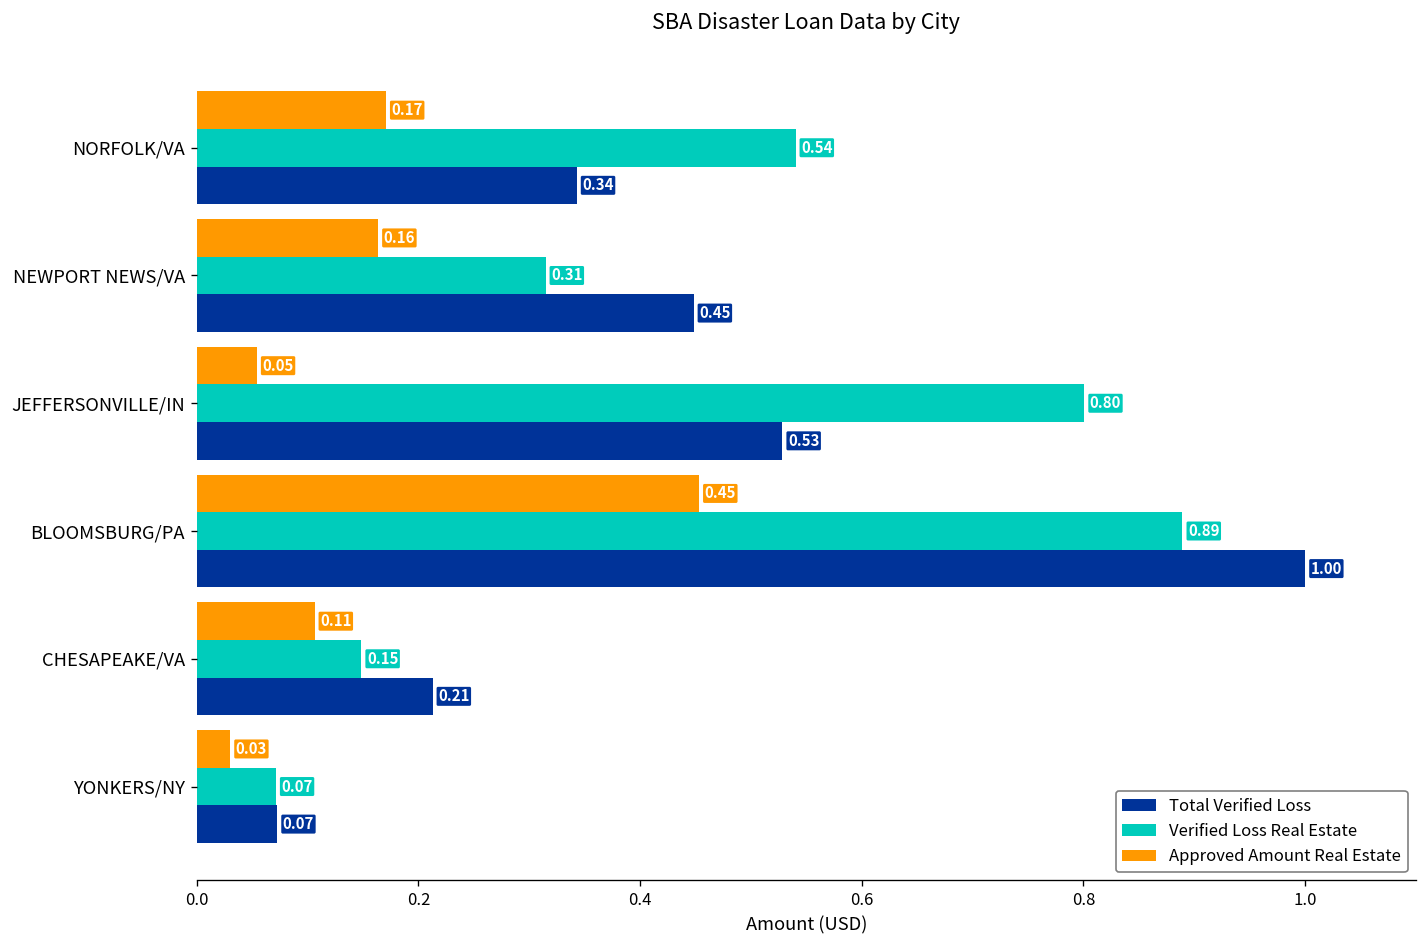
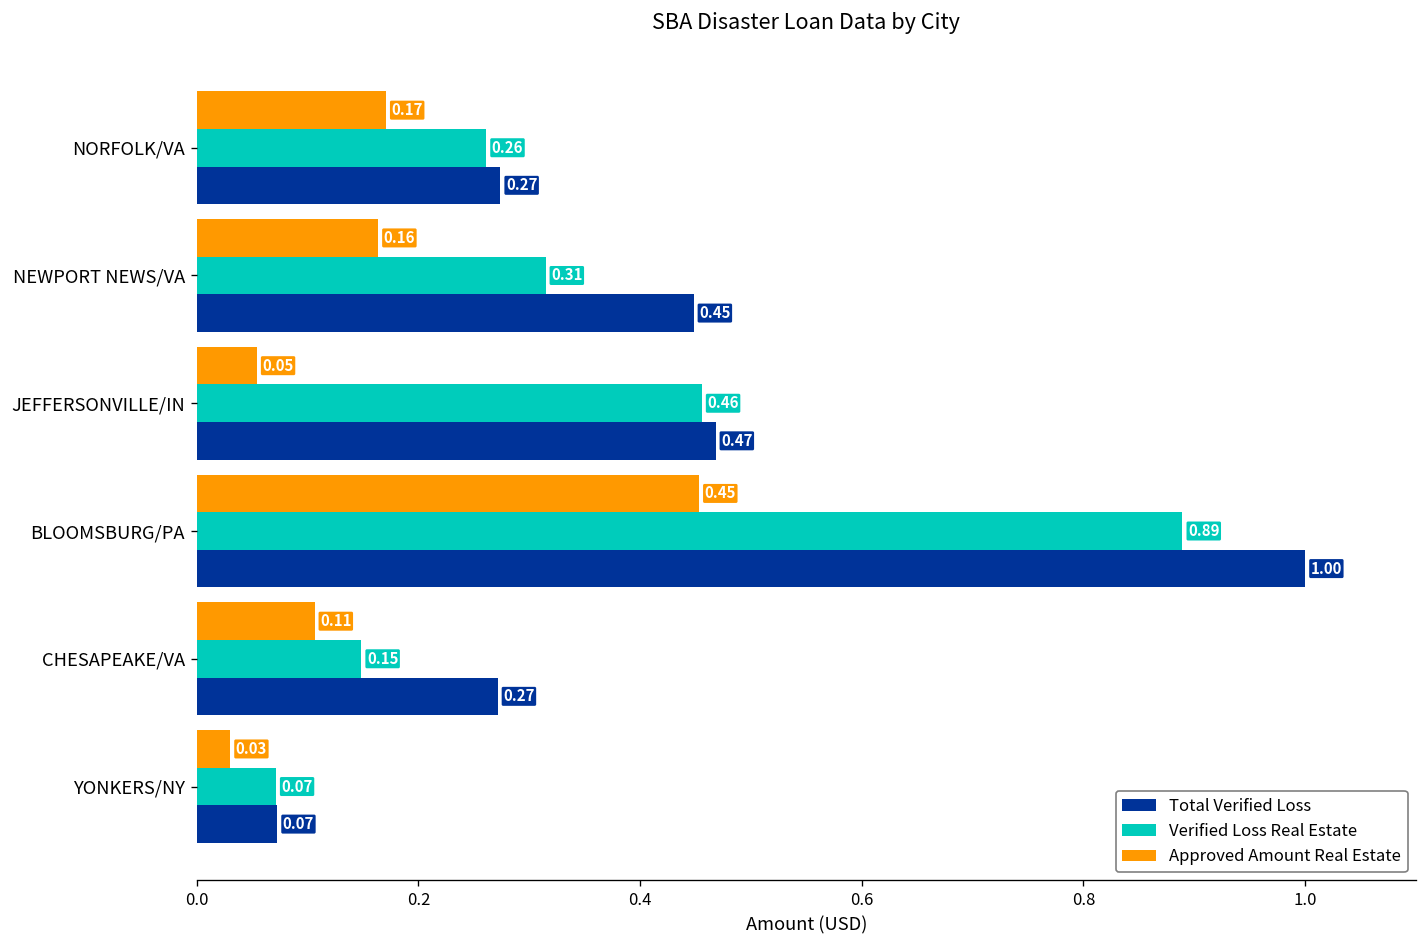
Verified Loss Real Estate, NORFOLK/VA: 0.54 -> 0.26
Total Verified Loss, NORFOLK/VA: 0.34 -> 0.27
Verified Loss Real Estate, JEFFERSONVILLE/IN: 0.80 -> 0.46
Total Verified Loss, JEFFERSONVILLE/IN: 0.53 -> 0.47
Total Verified Loss, CHESAPEAKE/VA: 0.21 -> 0.27
